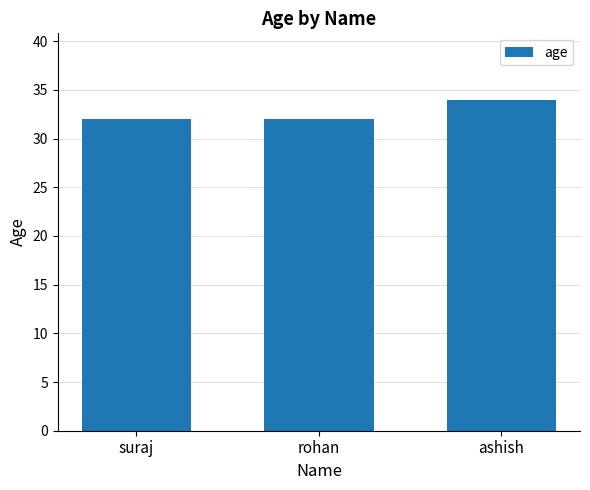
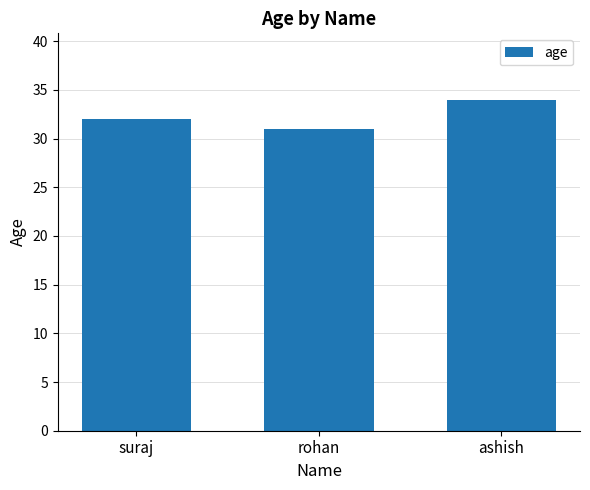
rohan: 32 -> 31
